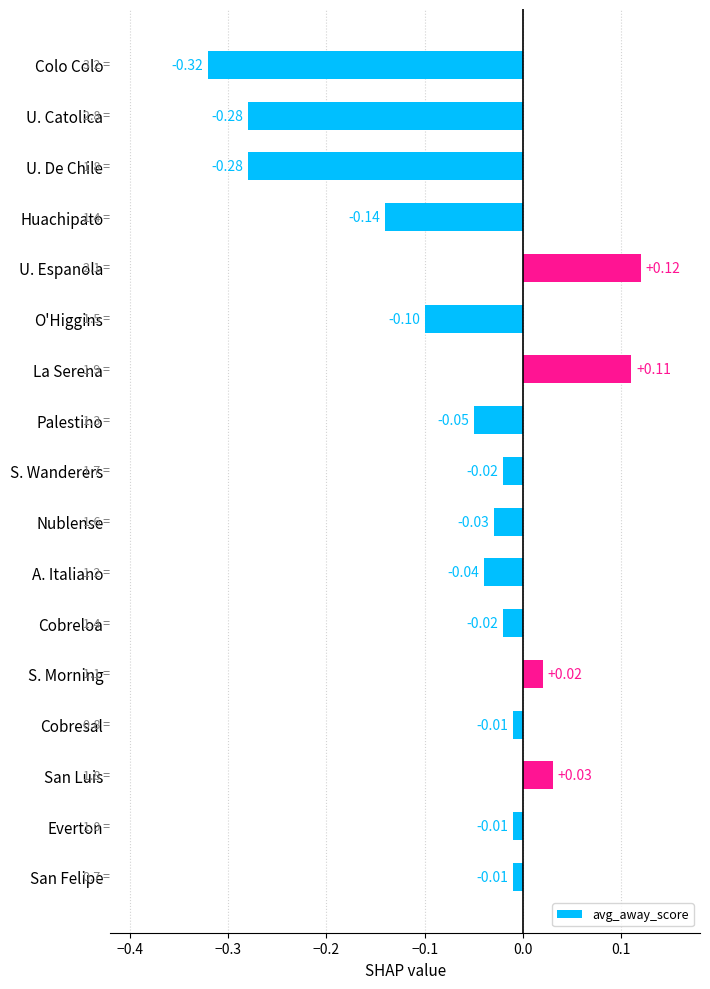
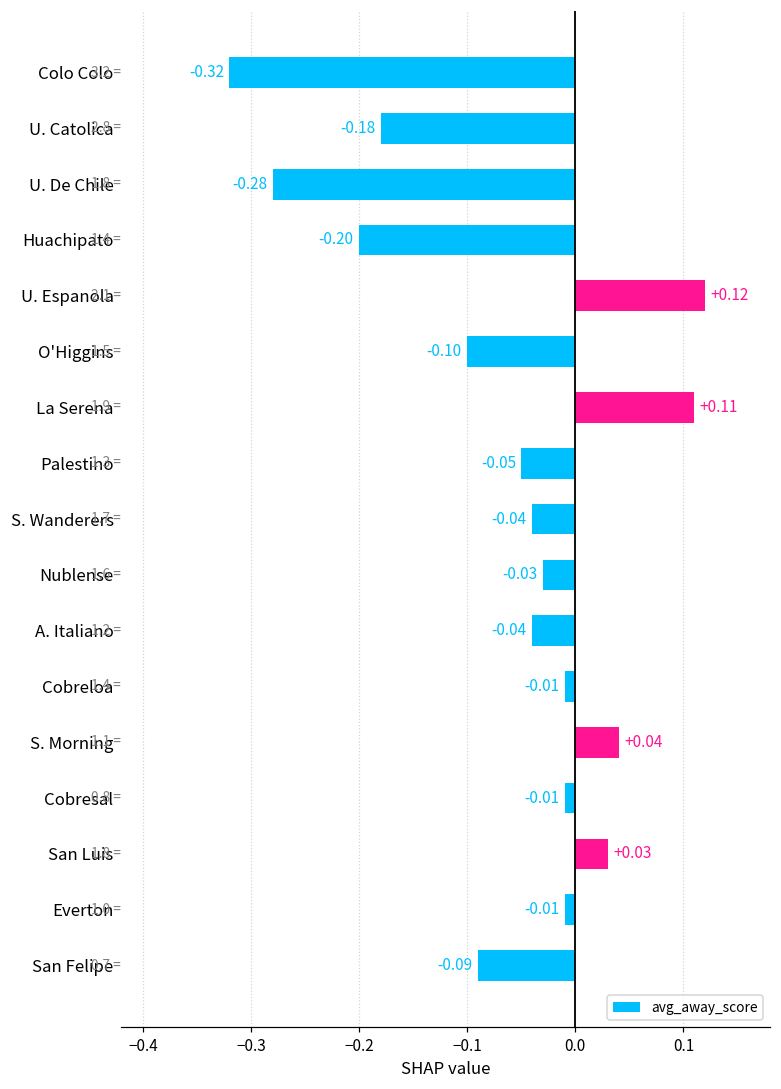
U. Catolica: -0.28 -> -0.18
Huachipato: -0.14 -> -0.20
S. Wanderers: -0.02 -> -0.04
Cobreloa: -0.02 -> -0.01
S. Morning: +0.02 -> +0.04
San Felipe: -0.01 -> -0.09
